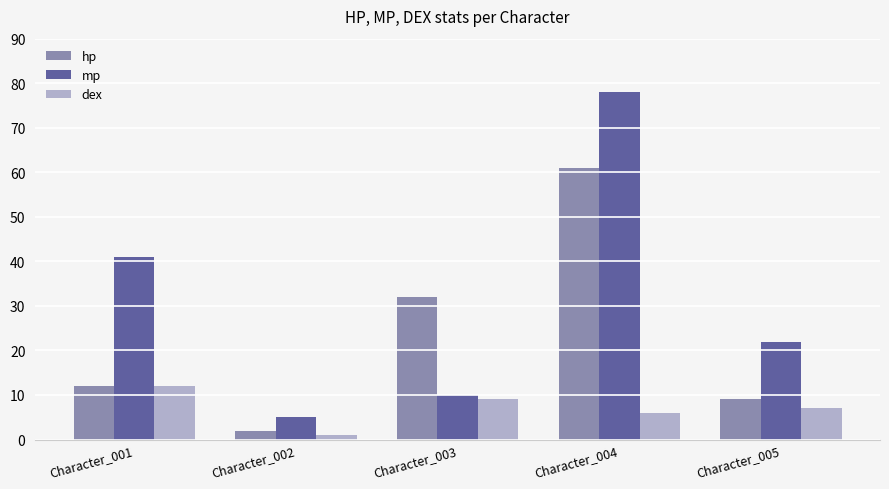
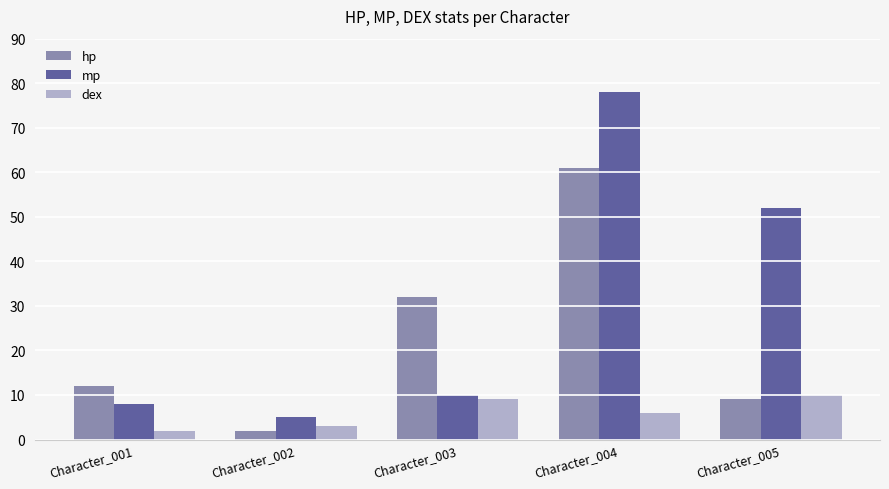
mp, Character_001: 41 -> 8
dex, Character_001: 12 -> 2
dex, Character_002: 1 -> 3
mp, Character_005: 22 -> 52
dex, Character_005: 7 -> 10
